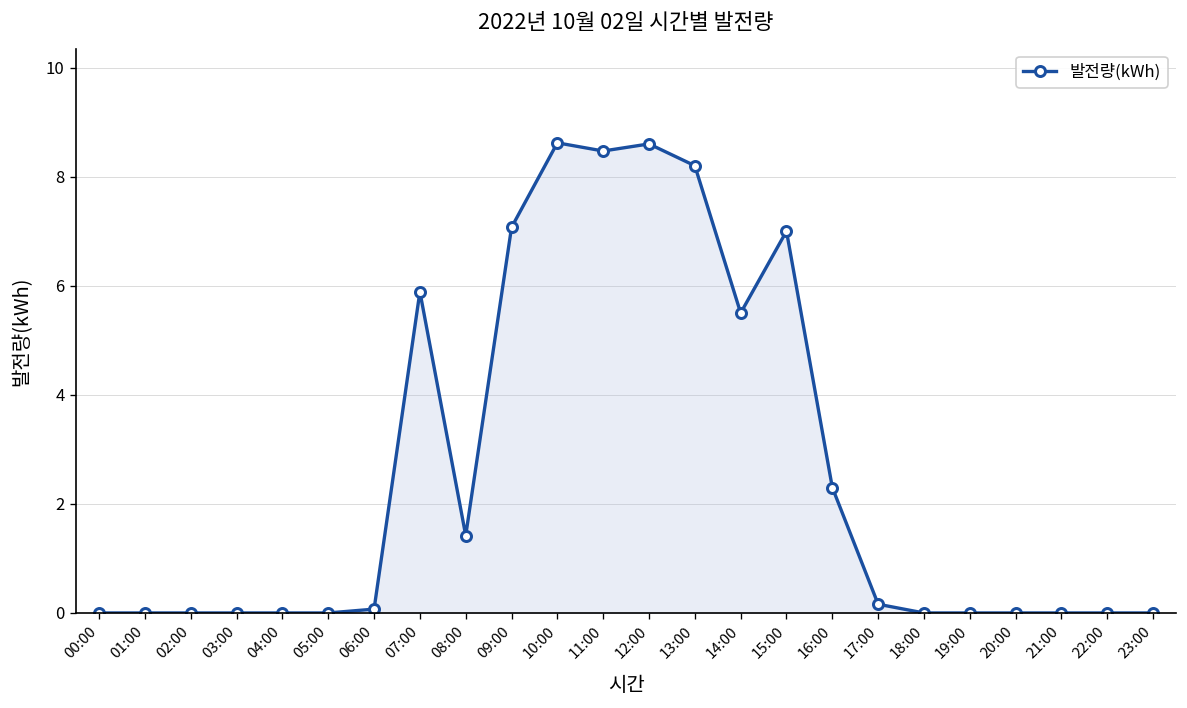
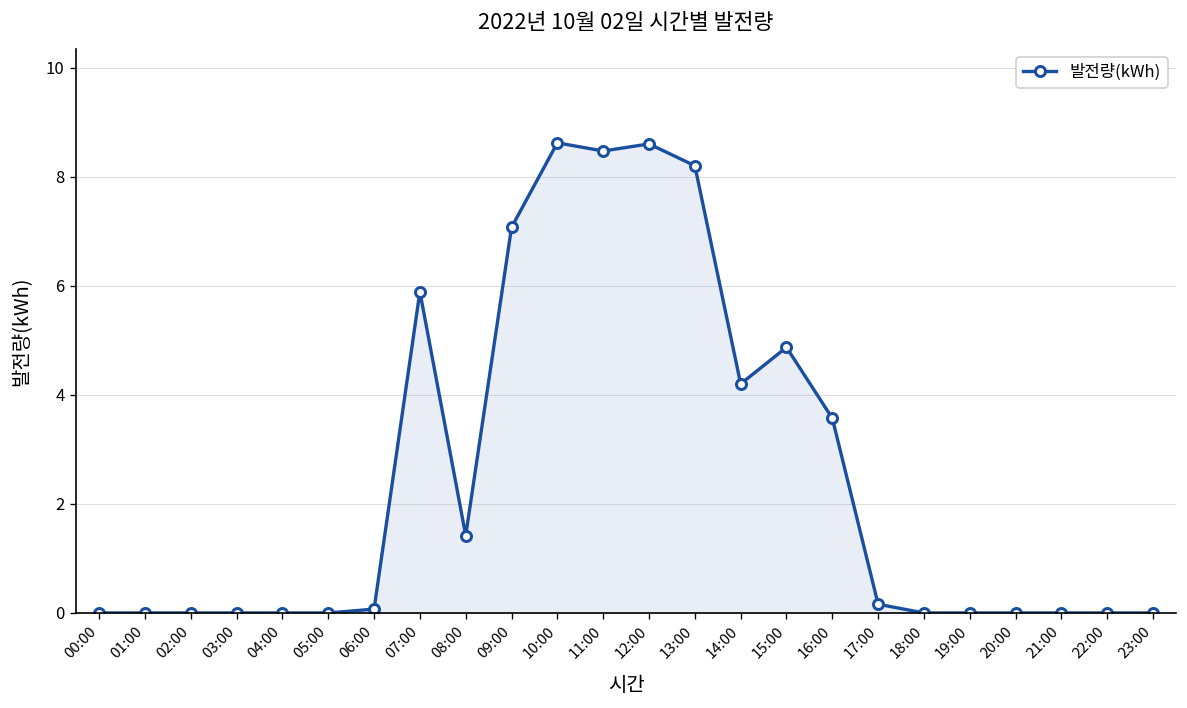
14:00: 5.5 -> 4.2
15:00: 7.0 -> 4.9
16:00: 2.3 -> 3.6
